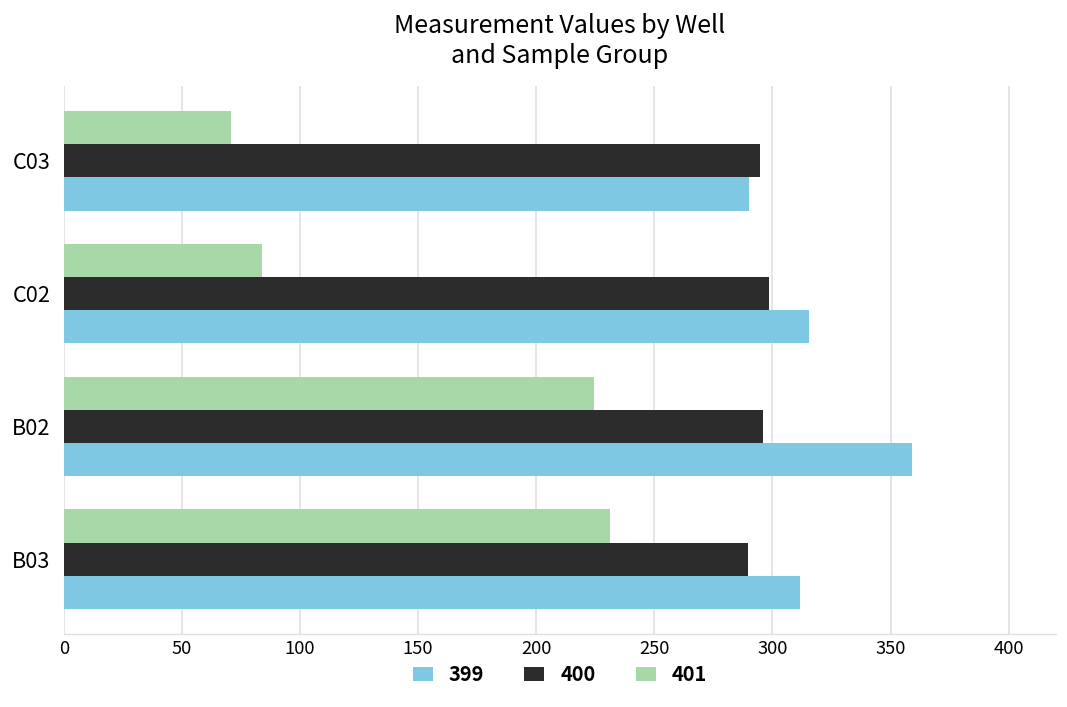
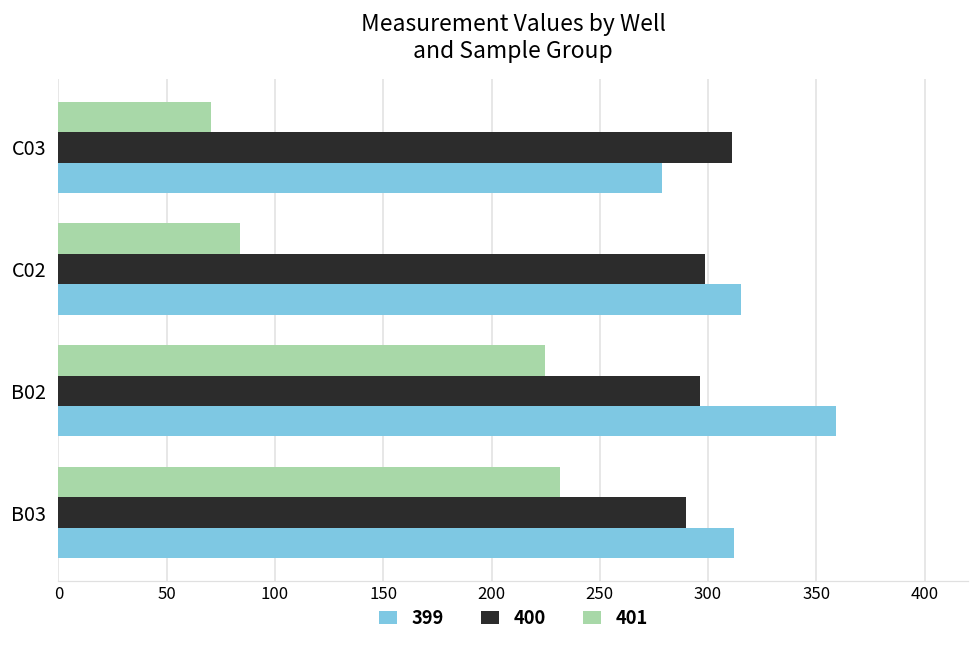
400, C03: 295 -> 311
399, C03: 290 -> 279
